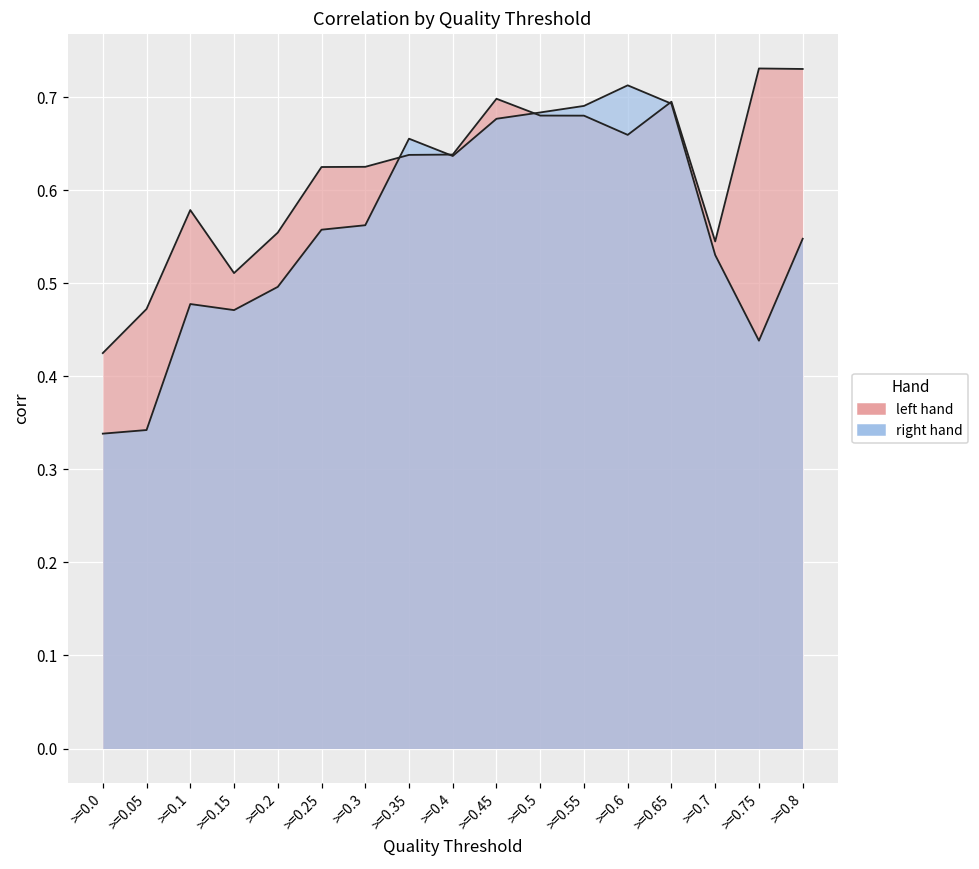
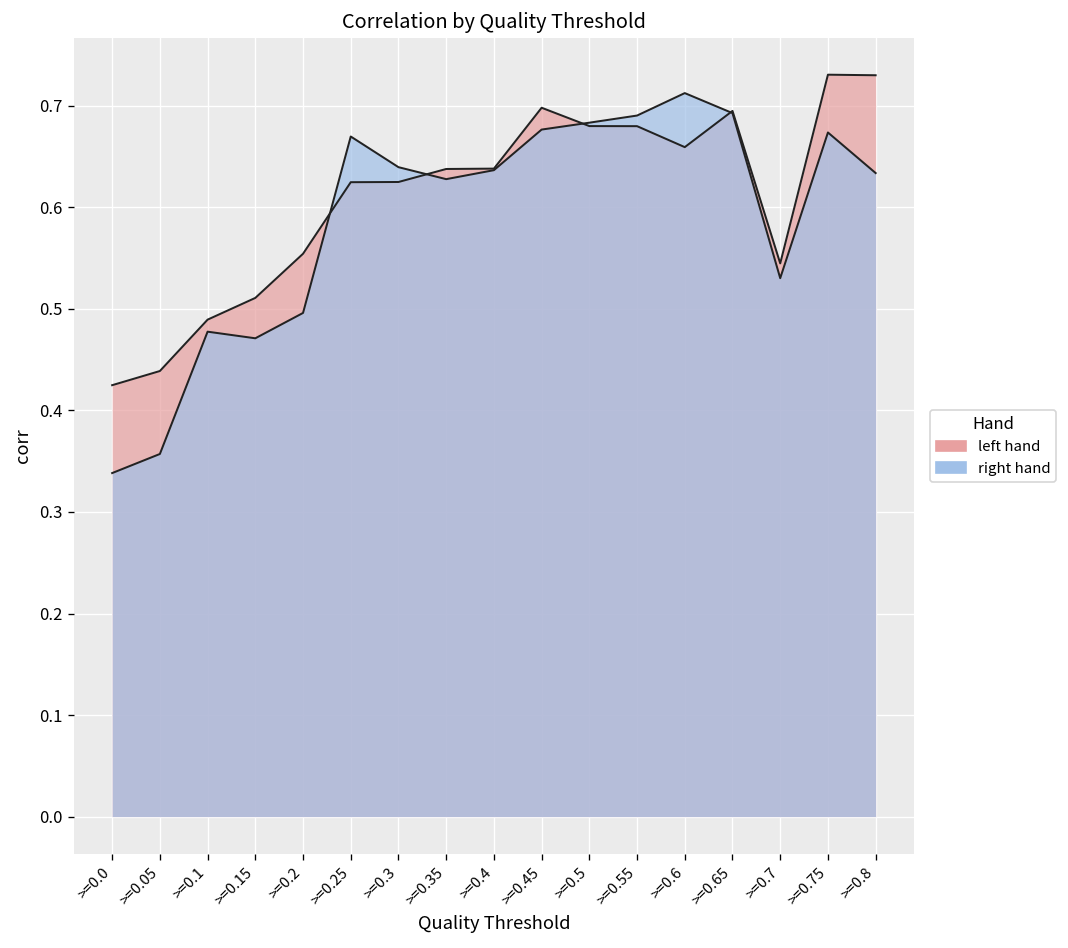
left hand, >=0.05: 0.47 -> 0.44
right hand, >=0.05: 0.34 -> 0.36
left hand, >=0.1: 0.58 -> 0.49
right hand, >=0.25: 0.56 -> 0.67
right hand, >=0.3: 0.56 -> 0.64
right hand, >=0.35: 0.66 -> 0.63
right hand, >=0.75: 0.44 -> 0.67
right hand, >=0.8: 0.55 -> 0.63
